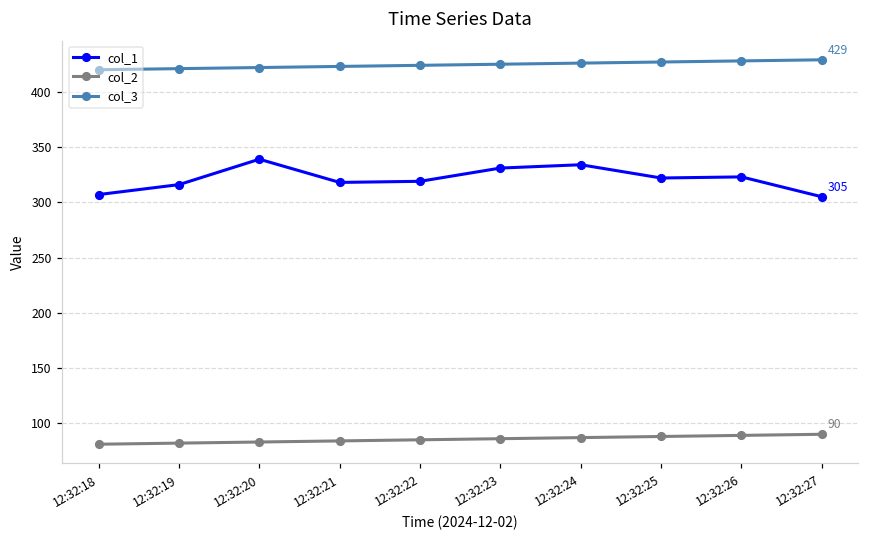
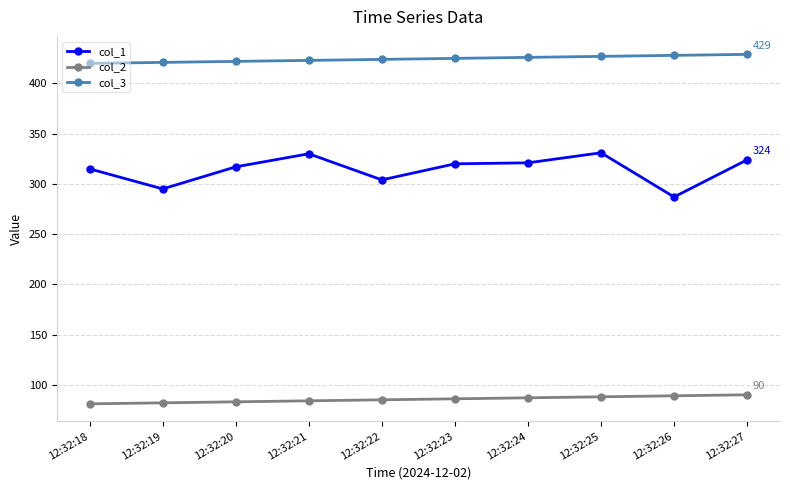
col_1, 12:32:18: 307 -> 315
col_1, 12:32:19: 316 -> 295
col_1, 12:32:20: 339 -> 317
col_1, 12:32:21: 318 -> 330
col_1, 12:32:22: 319 -> 304
col_1, 12:32:23: 331 -> 320
col_1, 12:32:24: 334 -> 321
col_1, 12:32:25: 322 -> 331
col_1, 12:32:26: 323 -> 287
col_1, 12:32:27: 305 -> 324
